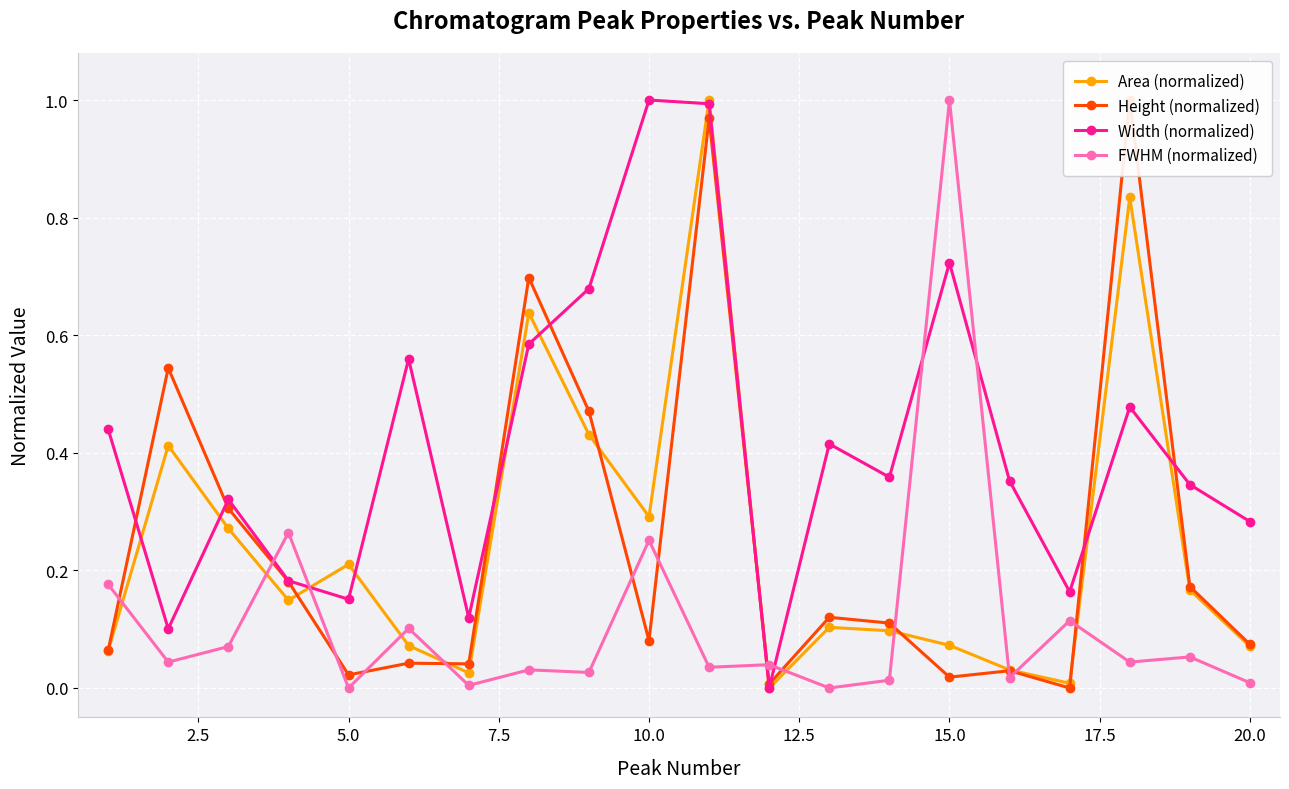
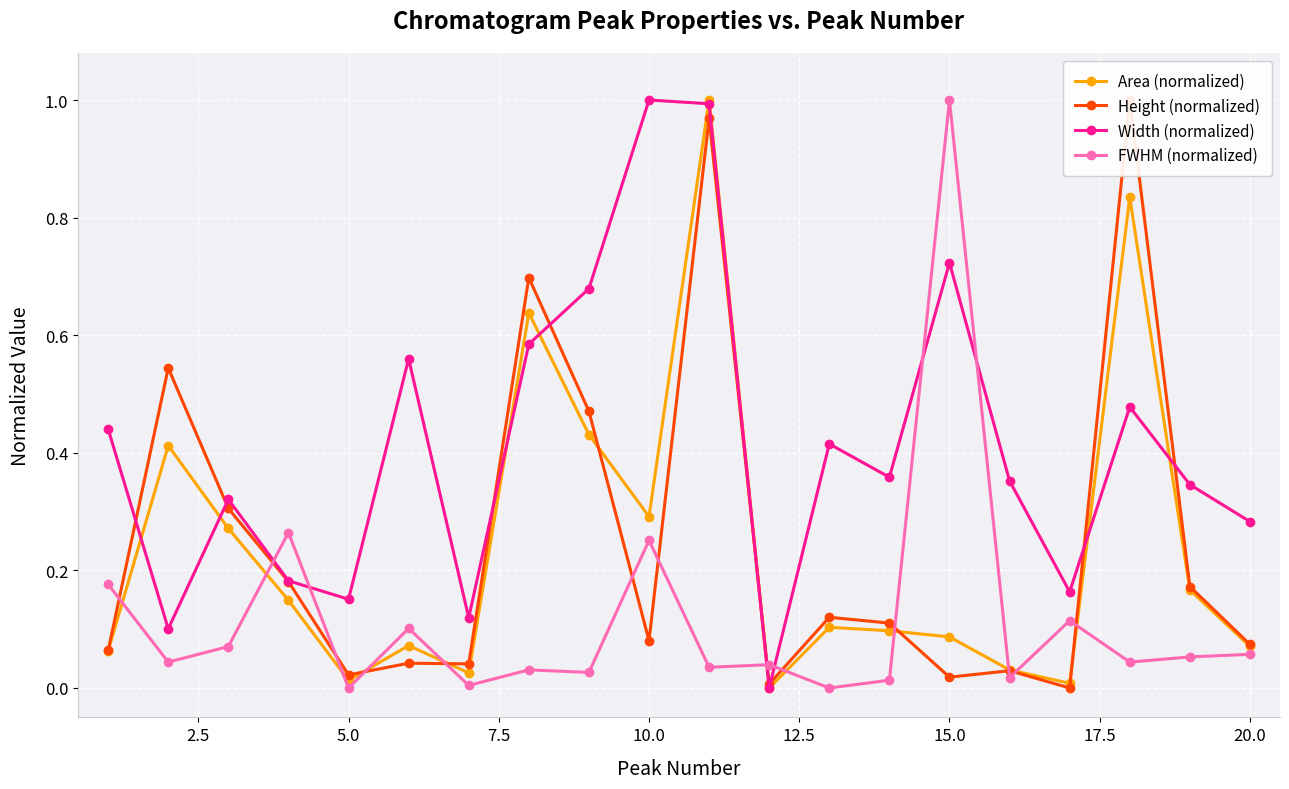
Area (normalized), 5.0: 0.21 -> 0.01
Area (normalized), 15.0: 0.07 -> 0.09
FWHM (normalized), 20.0: 0.01 -> 0.06
